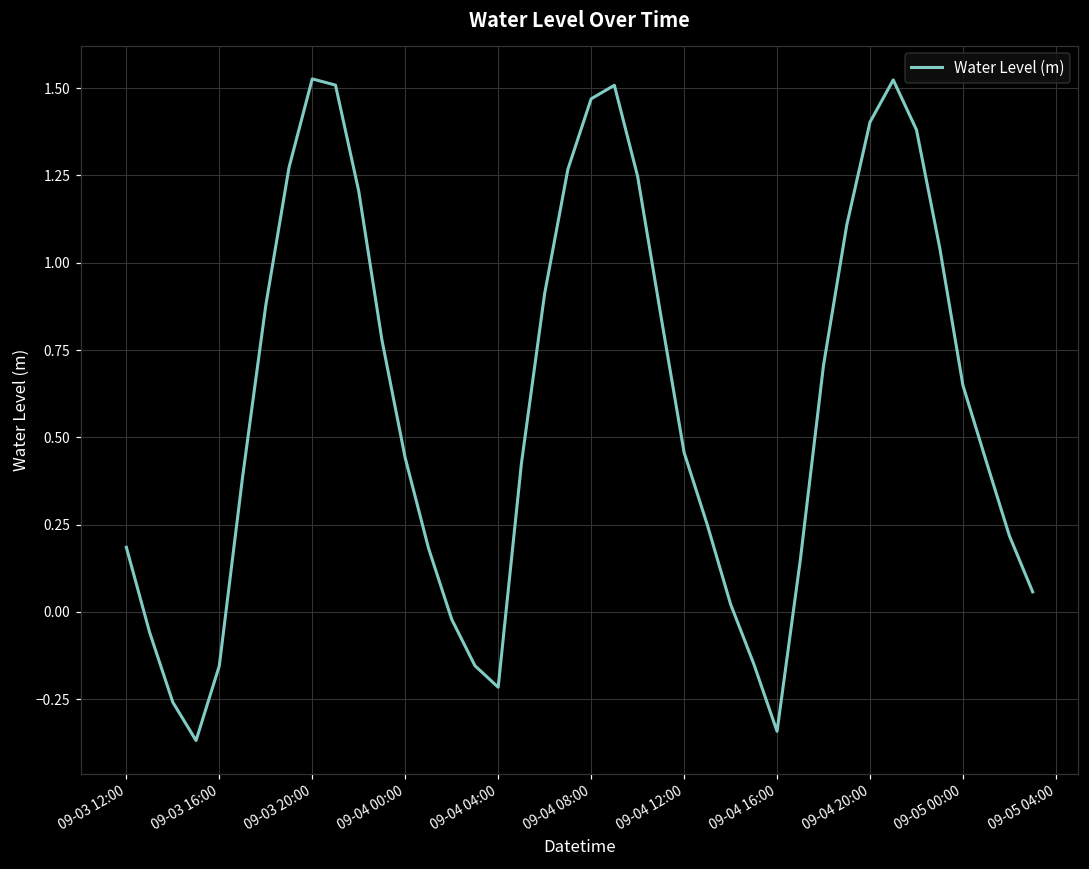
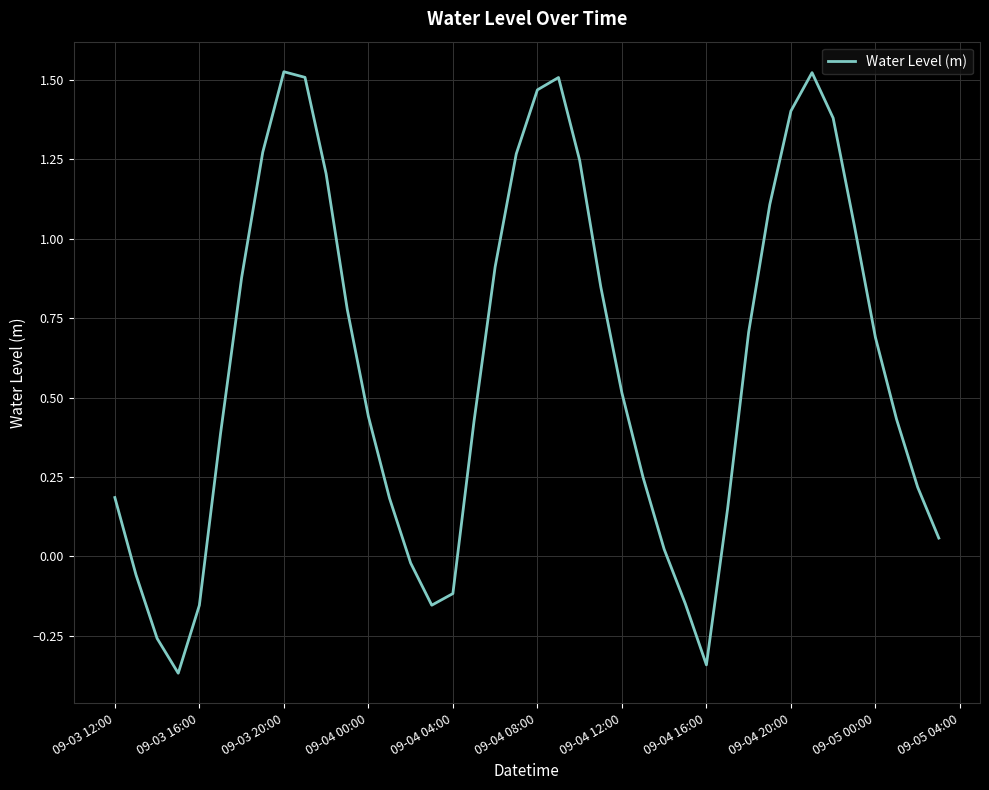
09-04 04:00: -0.22 -> -0.12
09-04 12:00: 0.46 -> 0.51
09-05 00:00: 0.65 -> 0.69
